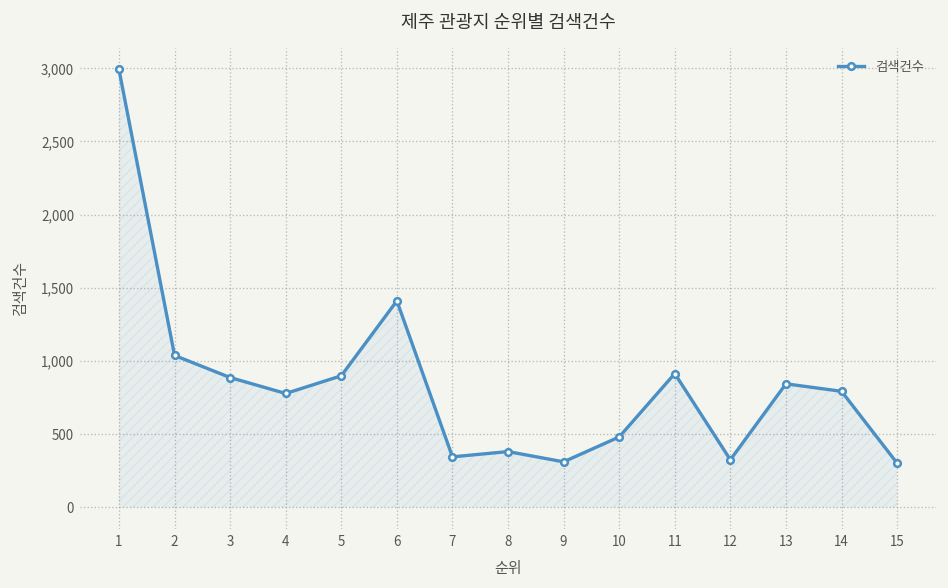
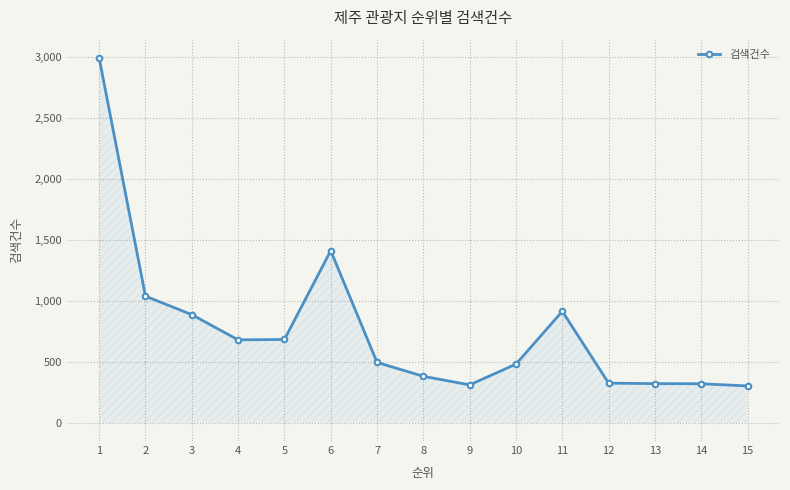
4: 780 -> 680
5: 900 -> 680
7: 350 -> 500
13: 840 -> 320
14: 790 -> 320
